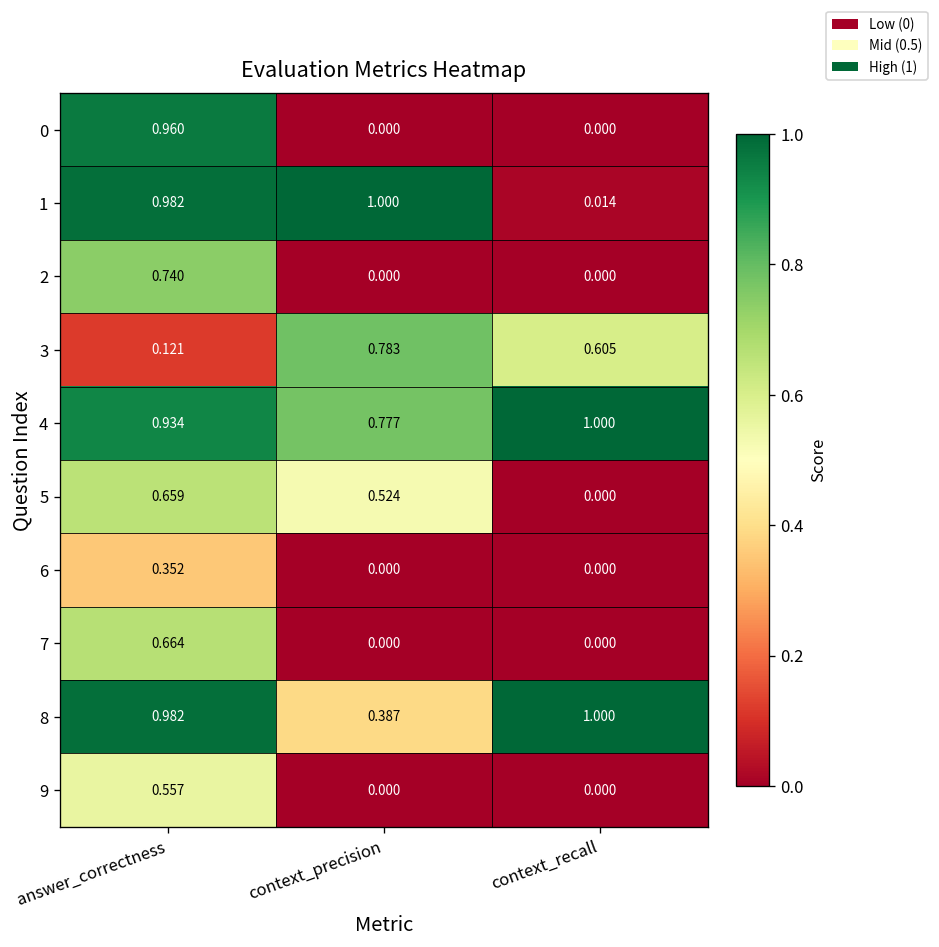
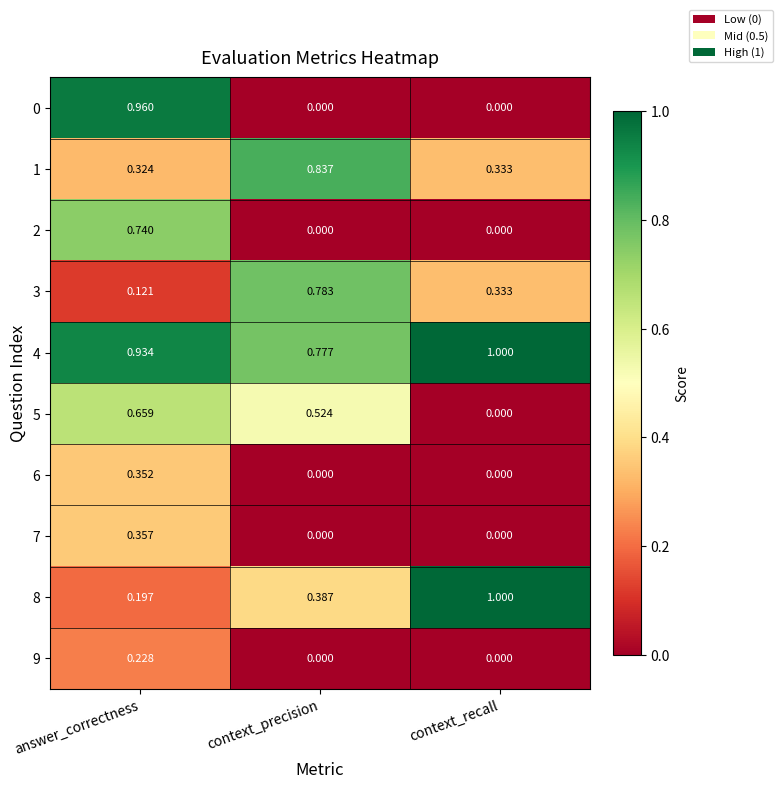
1, answer_correctness: 0.982 -> 0.324
1, context_precision: 1.000 -> 0.837
1, context_recall: 0.014 -> 0.333
3, context_recall: 0.605 -> 0.333
7, answer_correctness: 0.664 -> 0.357
8, answer_correctness: 0.982 -> 0.197
9, answer_correctness: 0.557 -> 0.228
